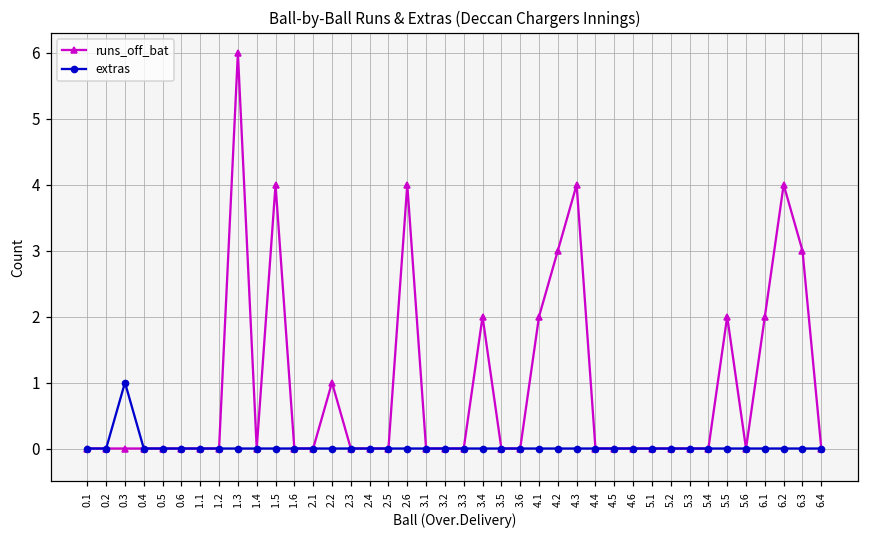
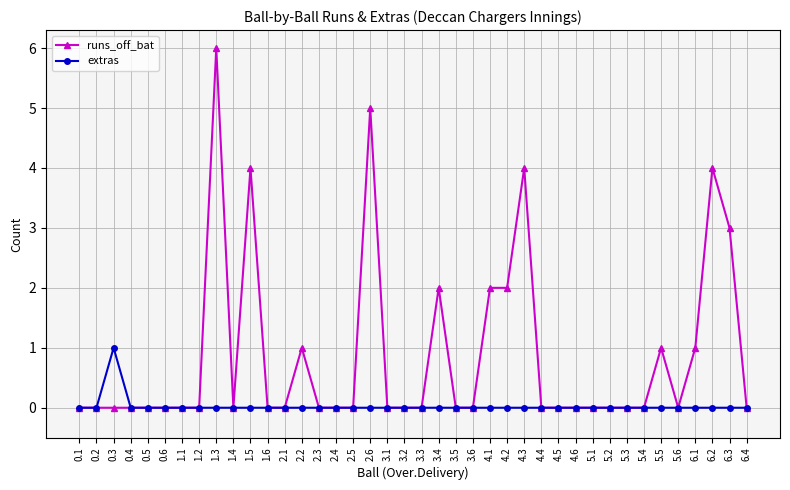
runs_off_bat, 2.6: 4 -> 5
runs_off_bat, 4.2: 3 -> 2
runs_off_bat, 5.5: 2 -> 1
runs_off_bat, 6.1: 2 -> 1
